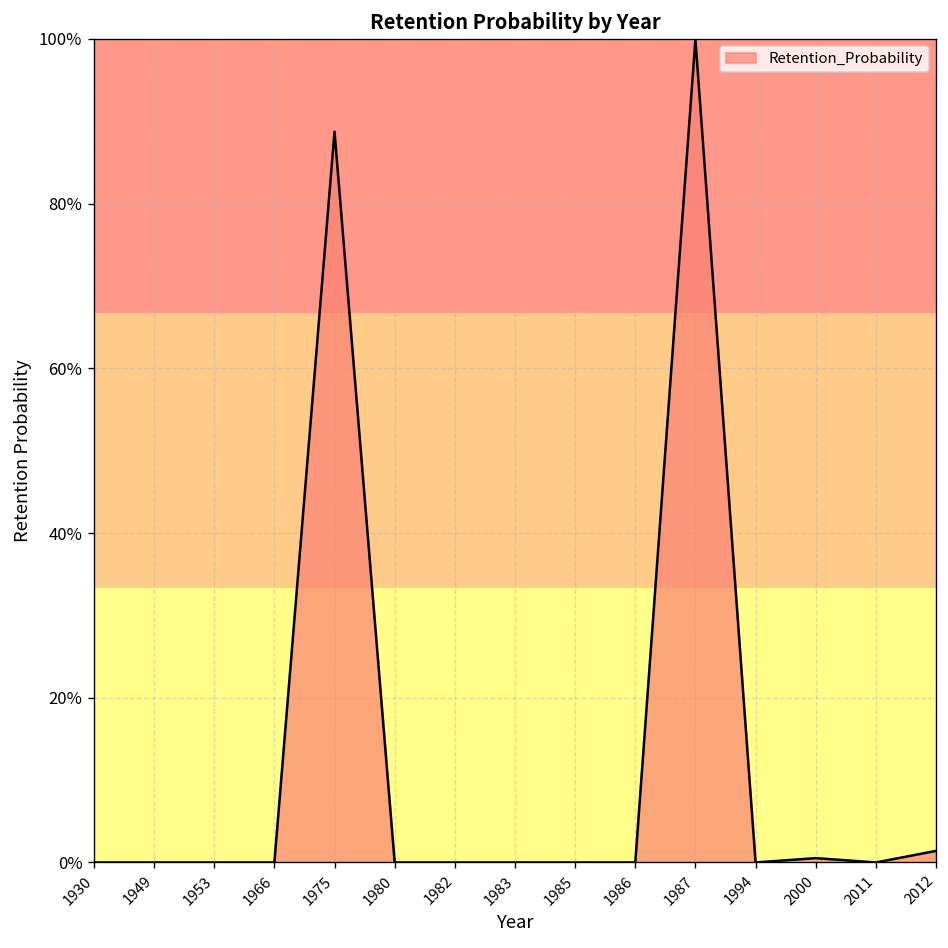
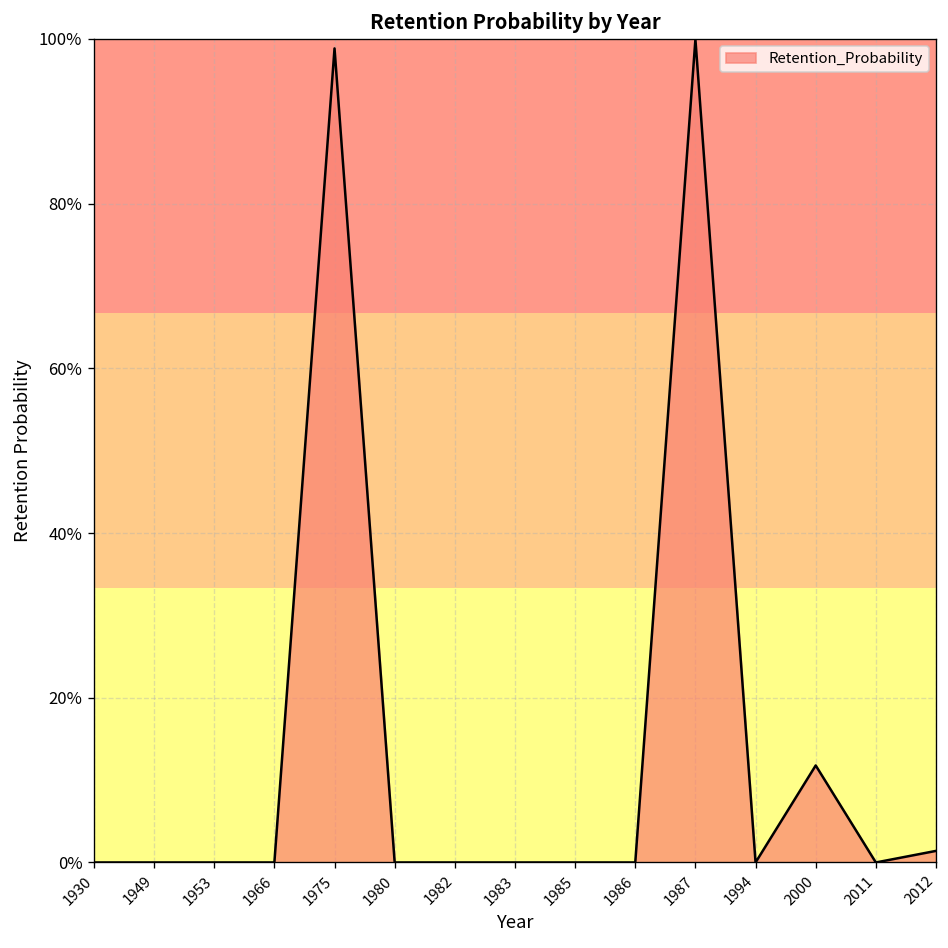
1975: 89% -> 99%
2000: 1% -> 12%
